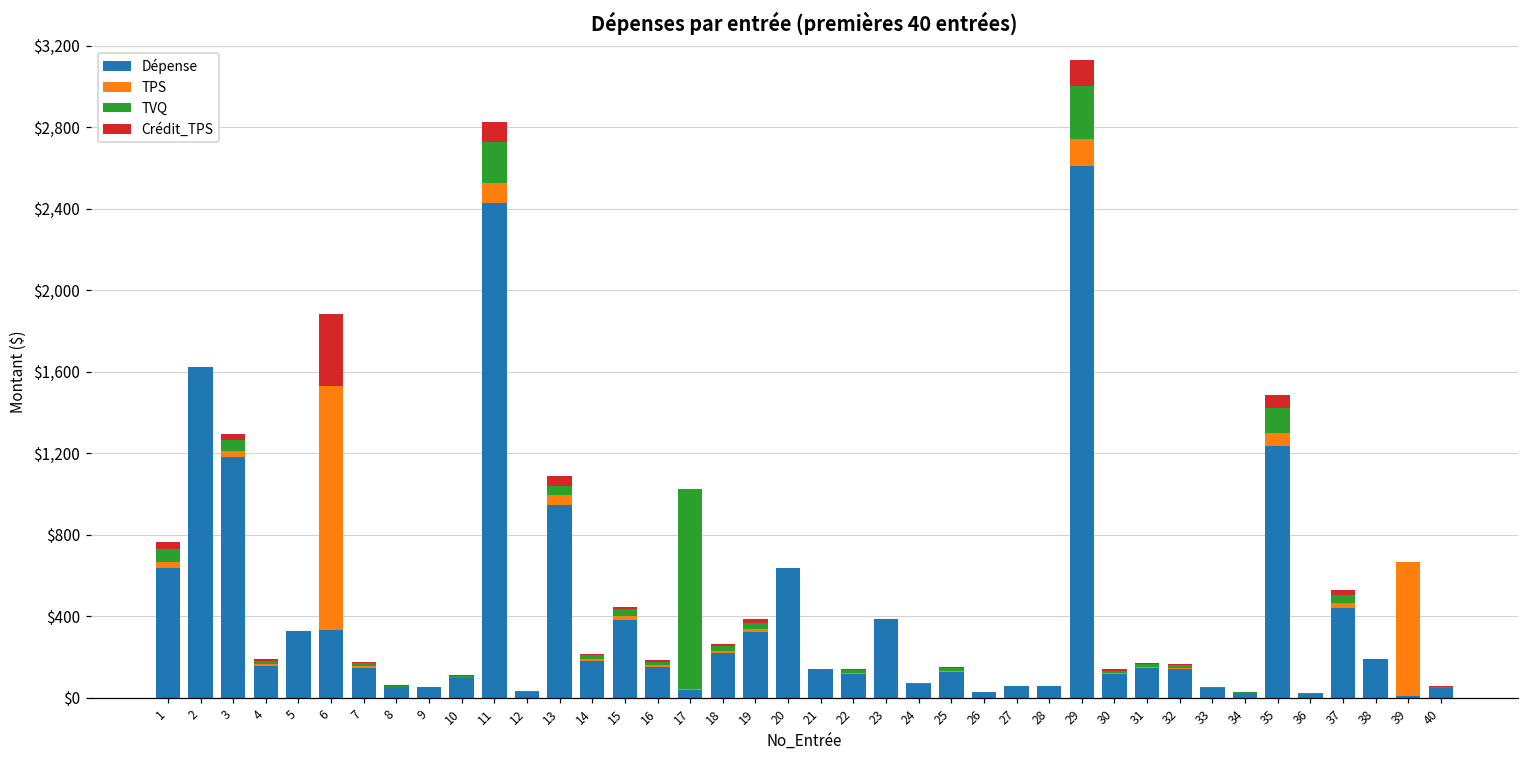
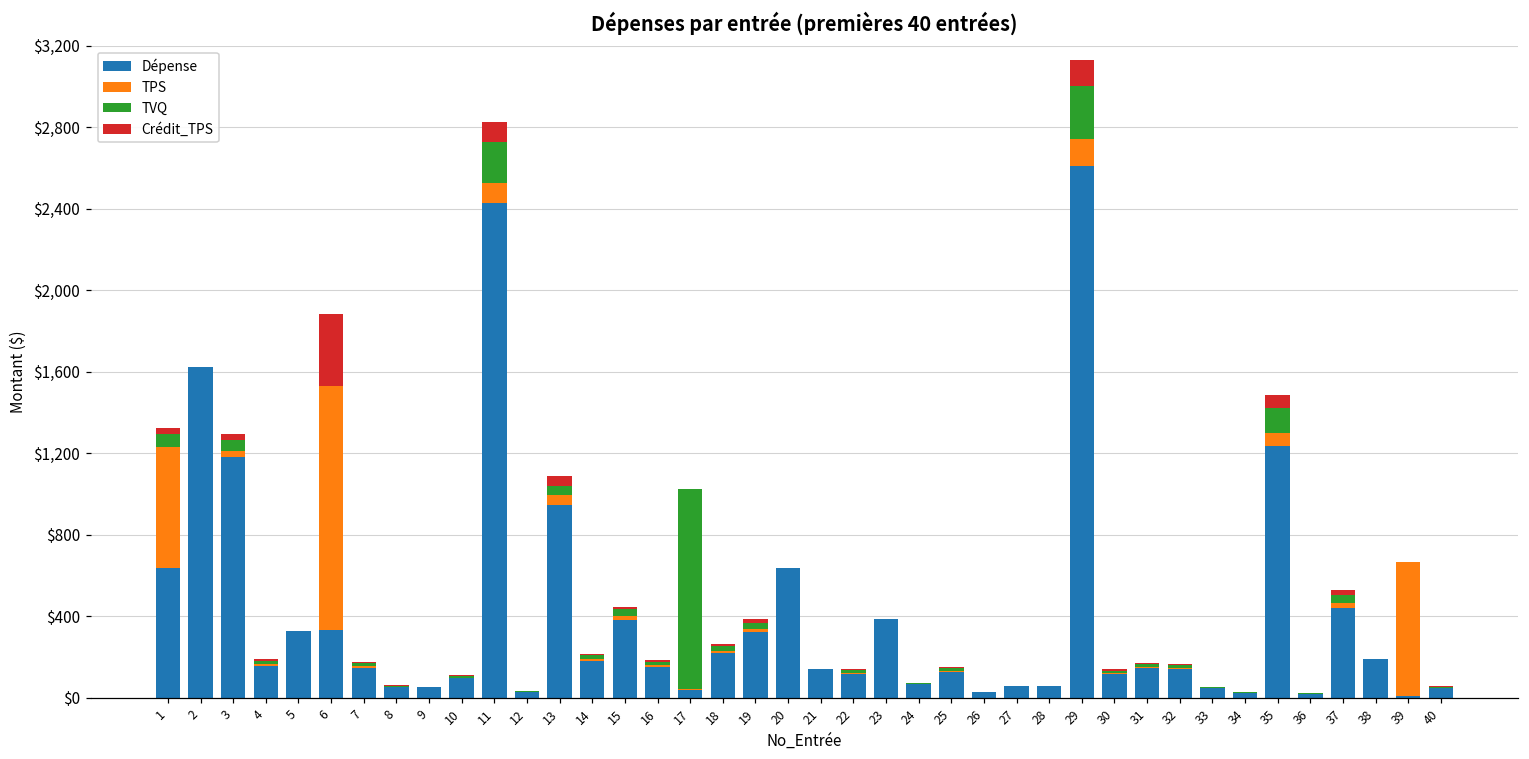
TPS, 1: $30 -> $590
